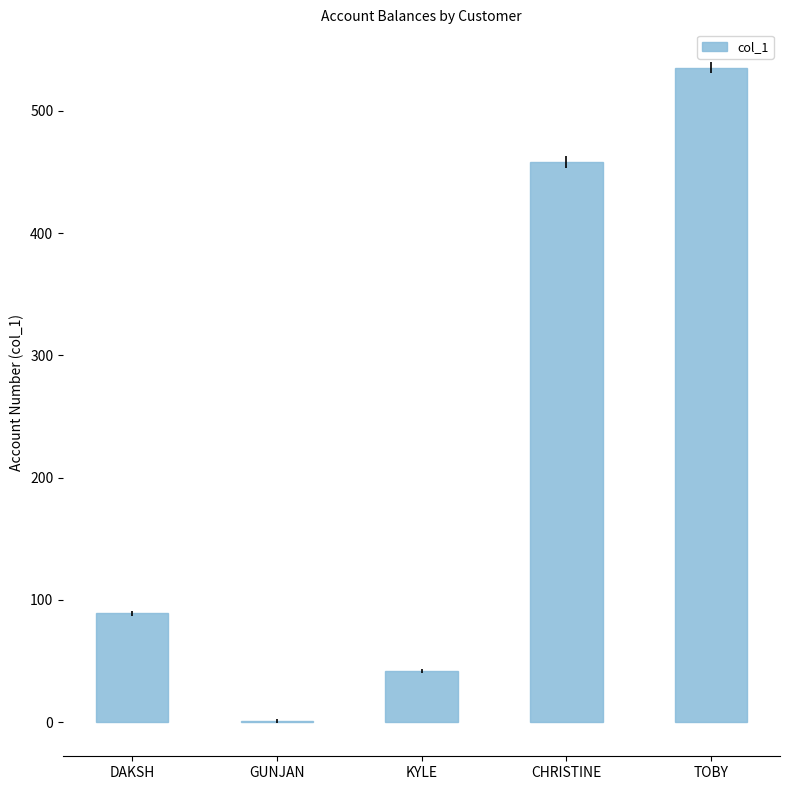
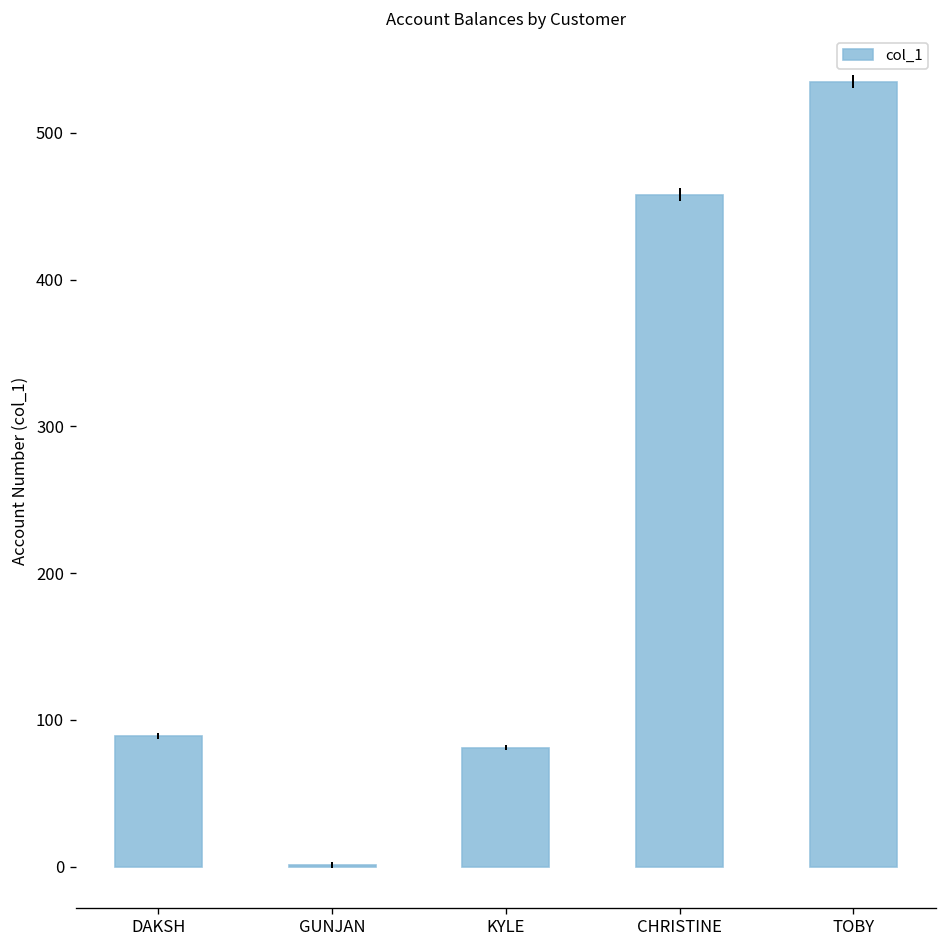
KYLE: 42 -> 81
